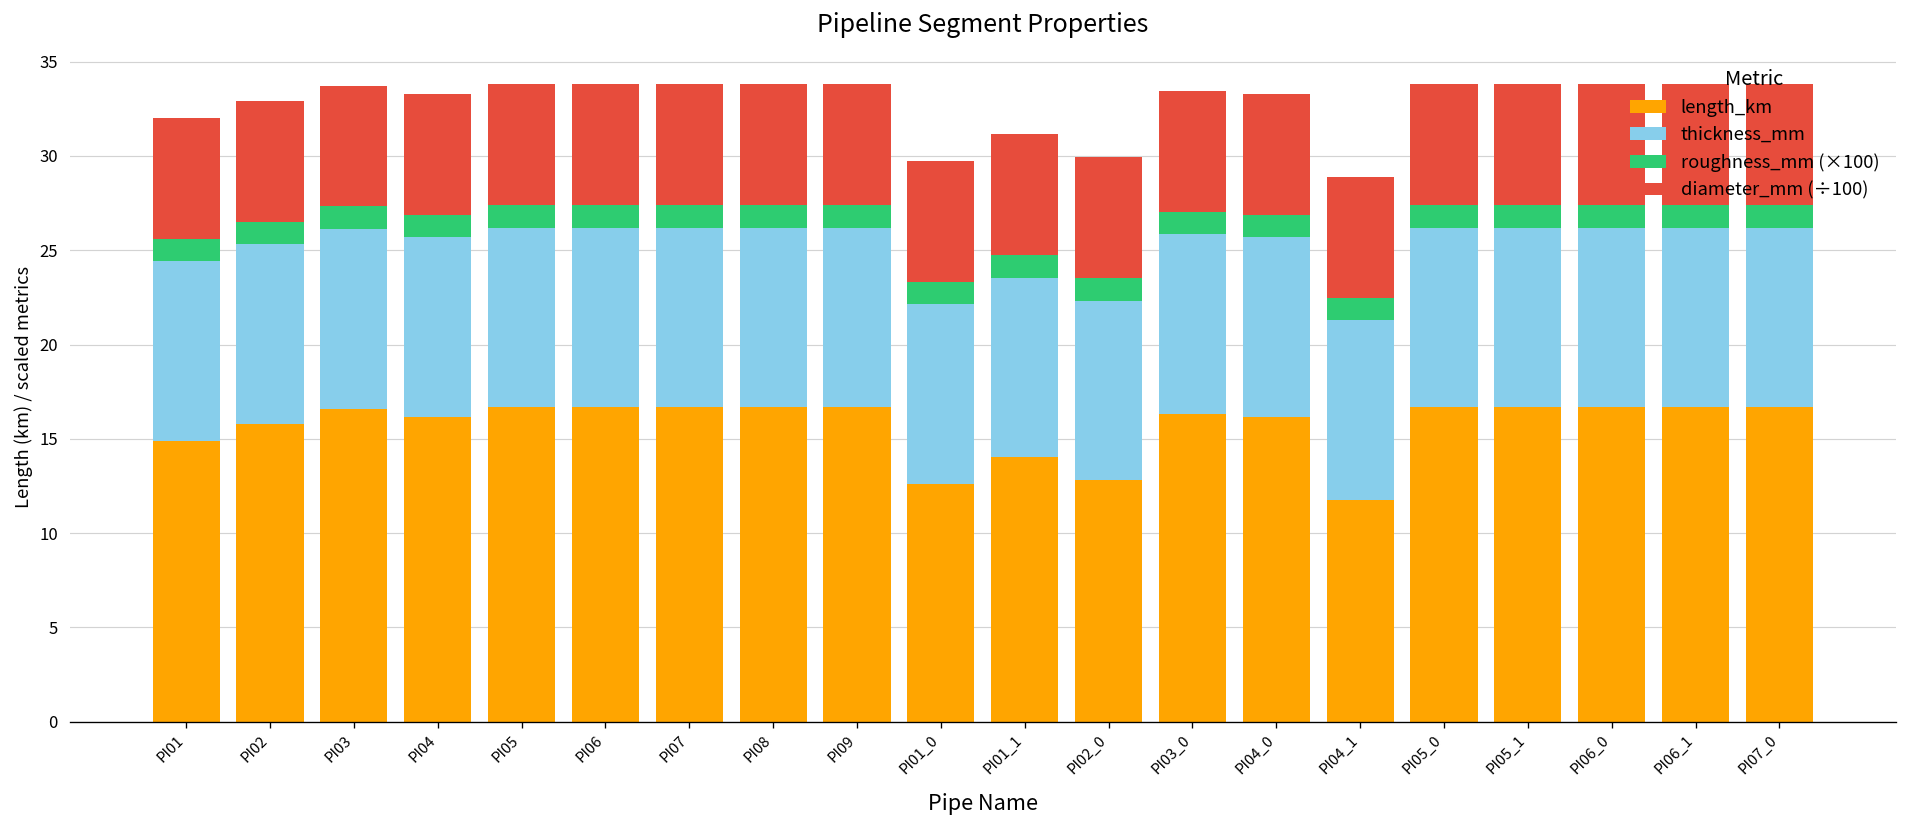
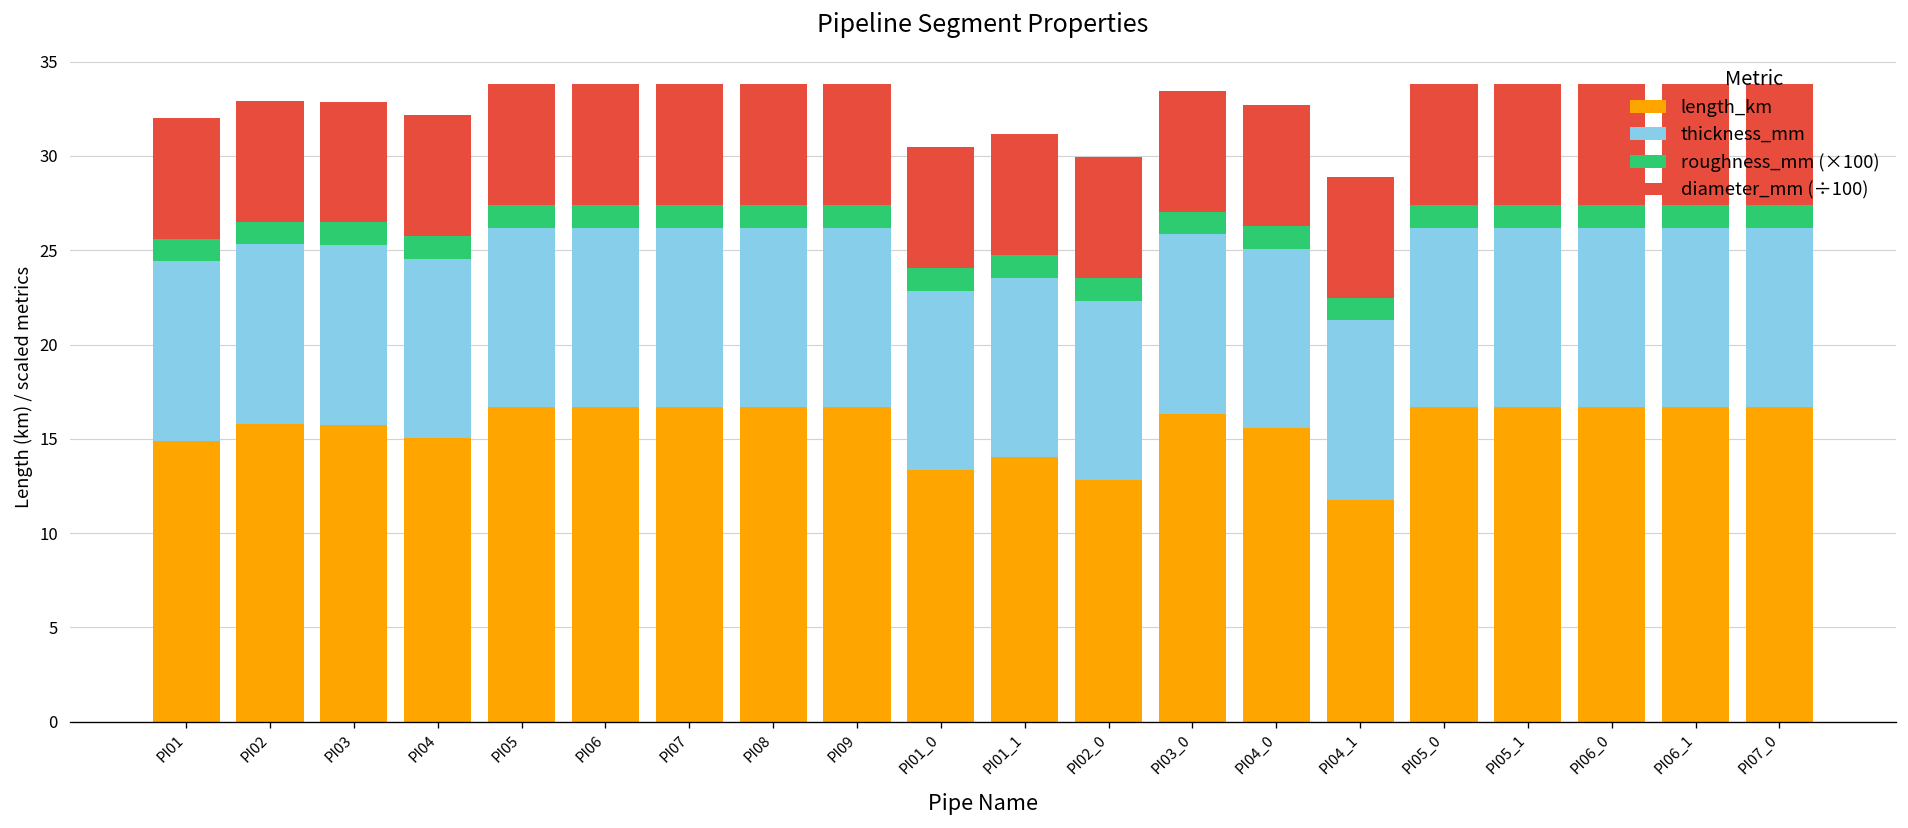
length_km, PI03: 16.6 -> 15.8
length_km, PI04: 16.2 -> 15.0
length_km, PI01_0: 12.6 -> 13.3
length_km, PI04_0: 16.2 -> 15.6
